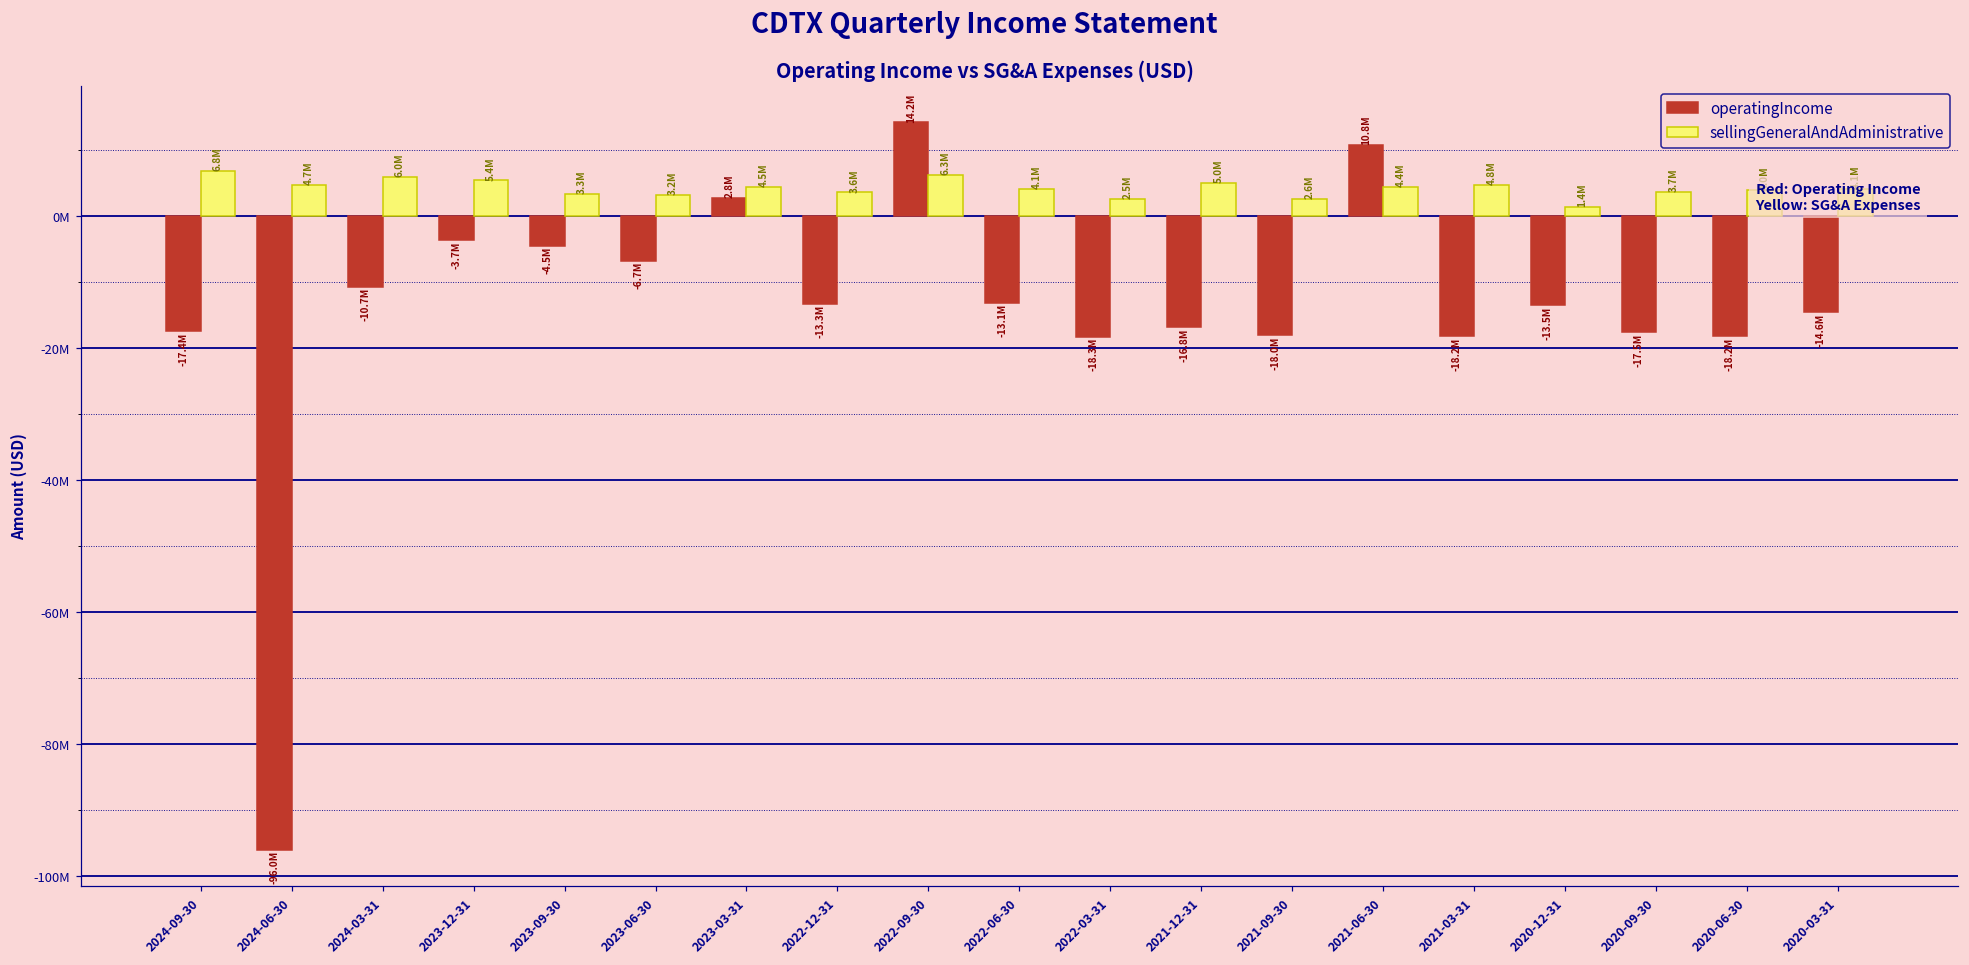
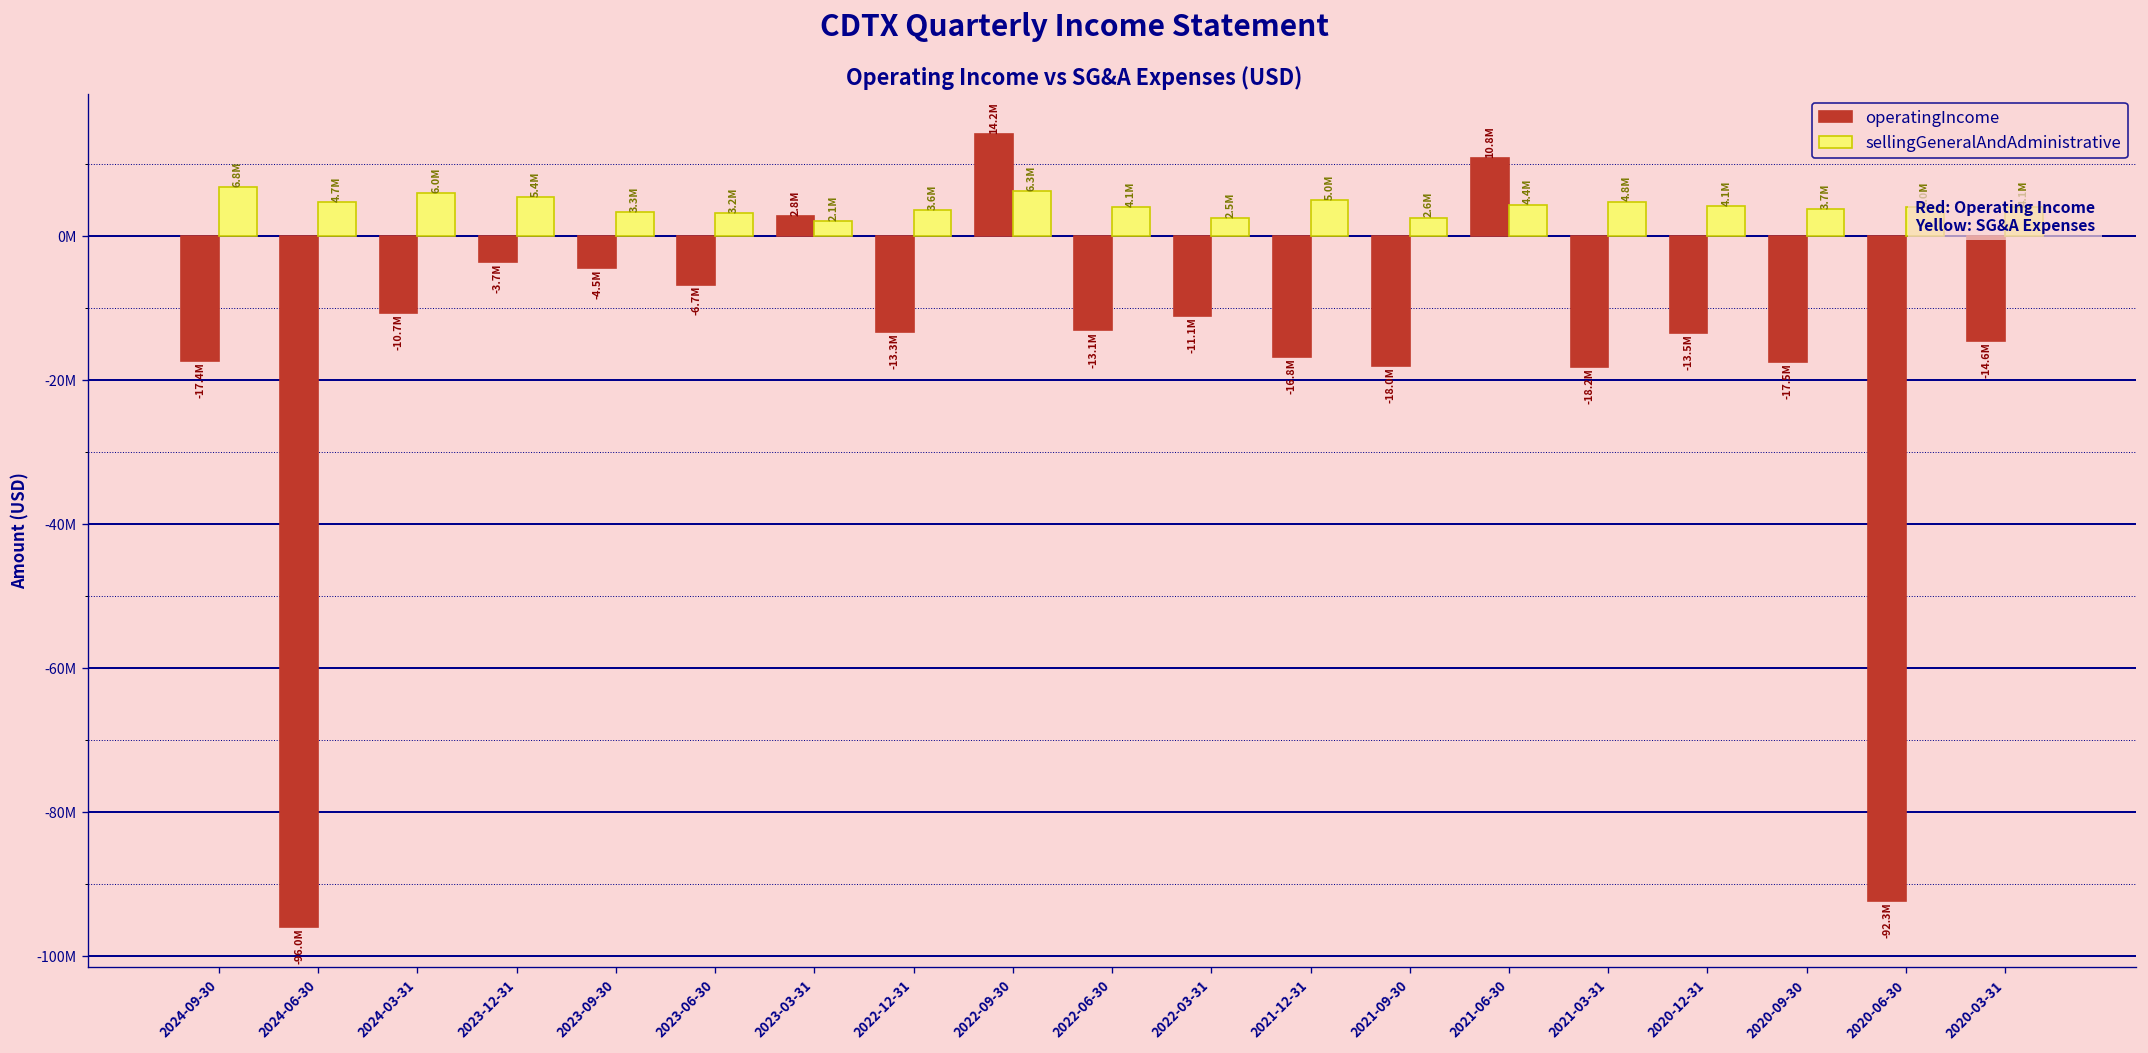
sellingGeneralAndAdministrative, 2023-03-31: 4.5M -> 2.1M
operatingIncome, 2022-03-31: -18.3M -> -11.1M
sellingGeneralAndAdministrative, 2020-12-31: 1.4M -> 4.1M
operatingIncome, 2020-06-30: -18.2M -> -92.3M
